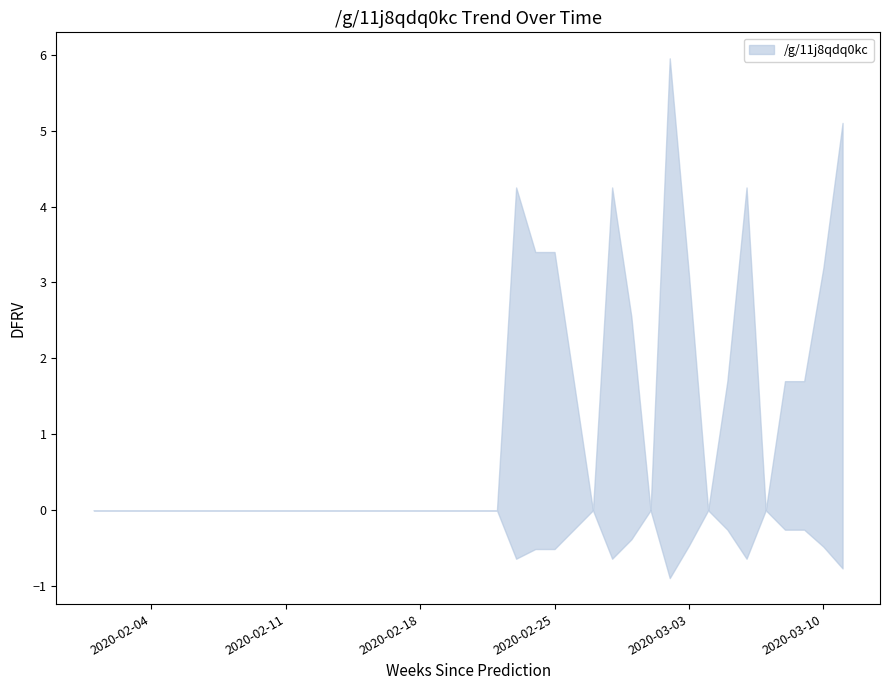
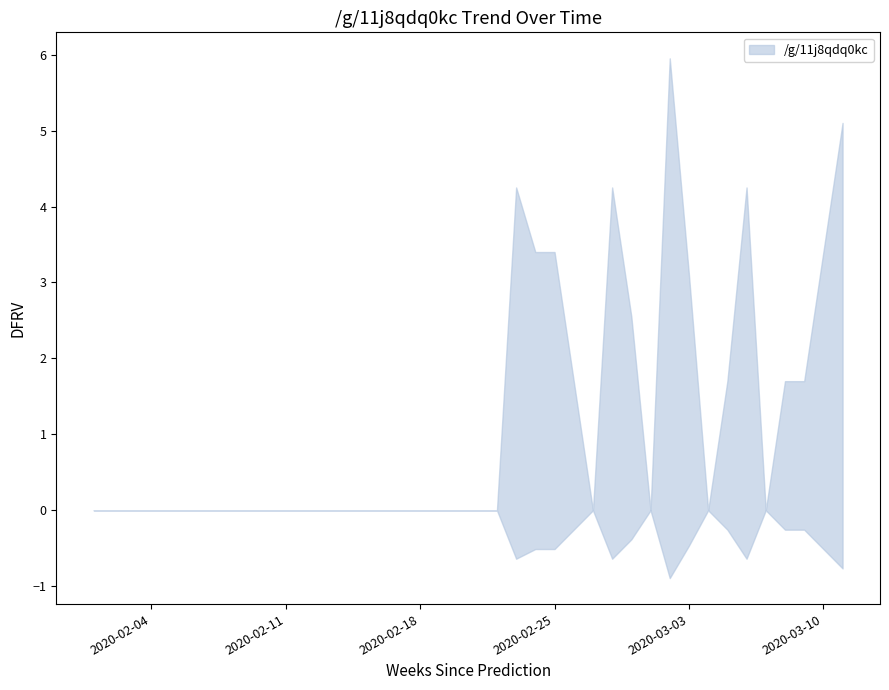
2020-03-10: 3.2 -> 3.4
